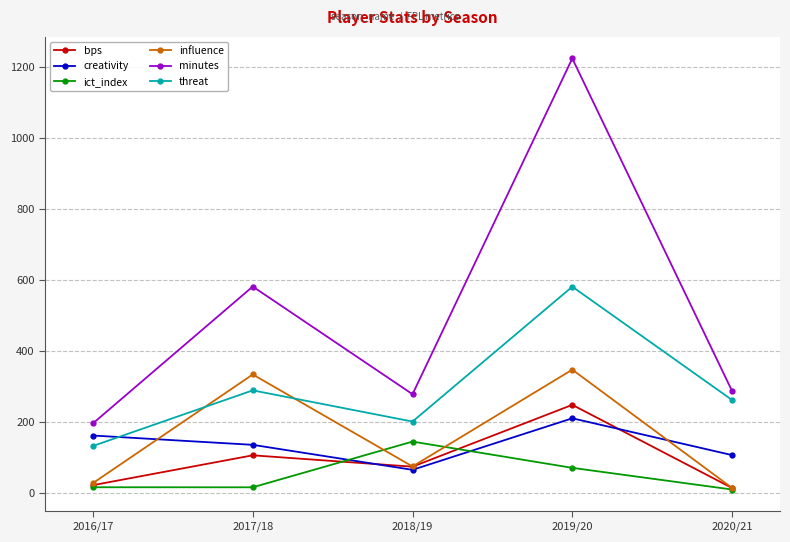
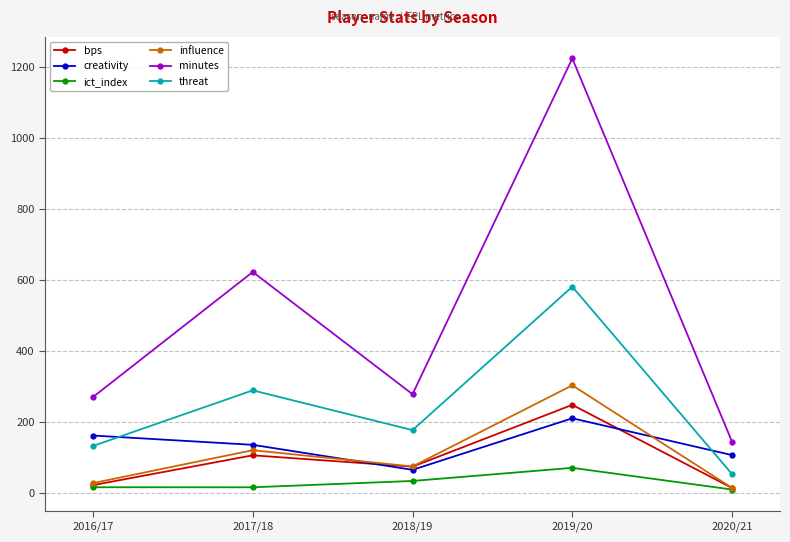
minutes, 2016/17: 200 -> 270
influence, 2017/18: 330 -> 120
minutes, 2017/18: 580 -> 620
ict_index, 2018/19: 140 -> 30
threat, 2018/19: 200 -> 180
influence, 2019/20: 350 -> 300
minutes, 2020/21: 290 -> 140
threat, 2020/21: 260 -> 50
